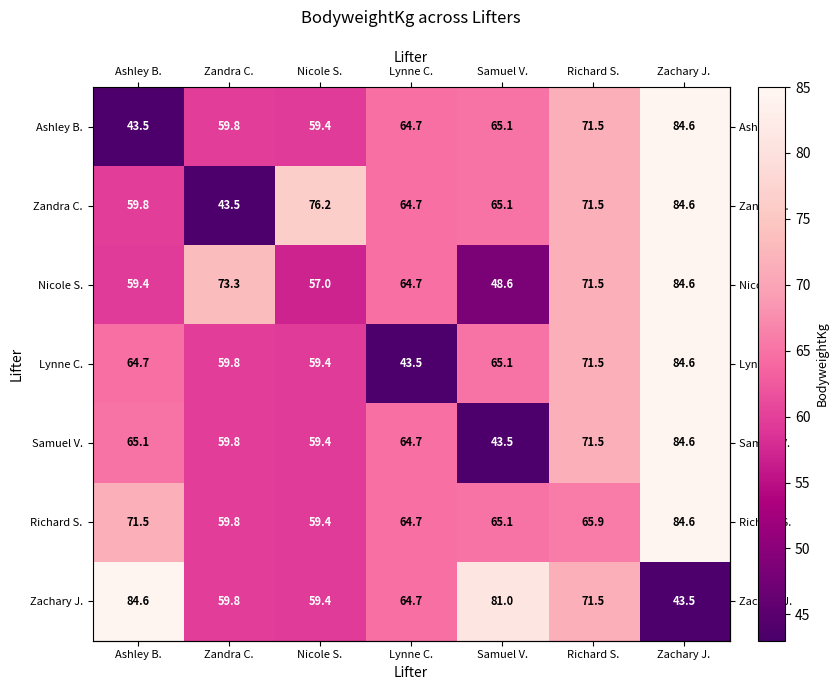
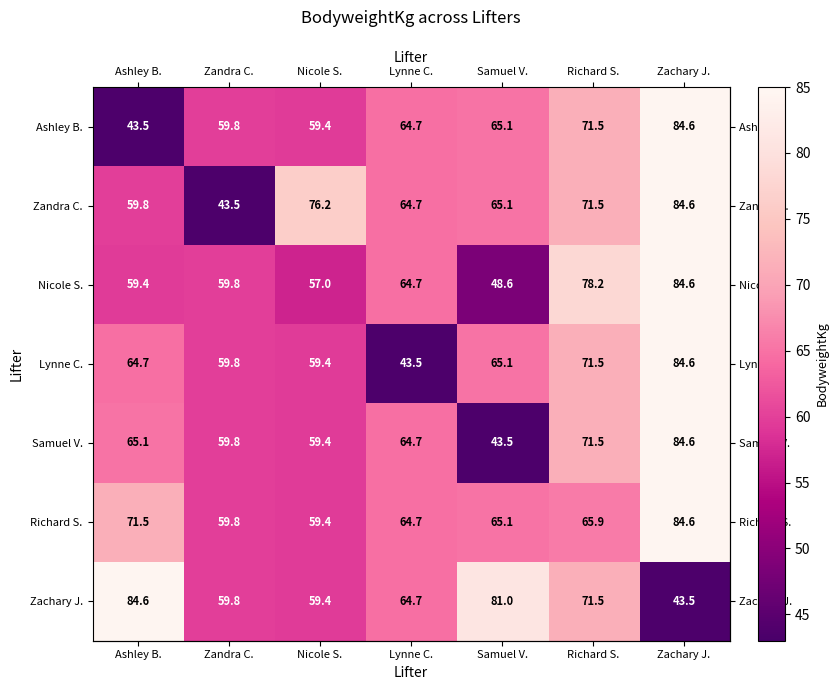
Nicole S., Zandra C.: 73.3 -> 59.8
Nicole S., Richard S.: 71.5 -> 78.2
